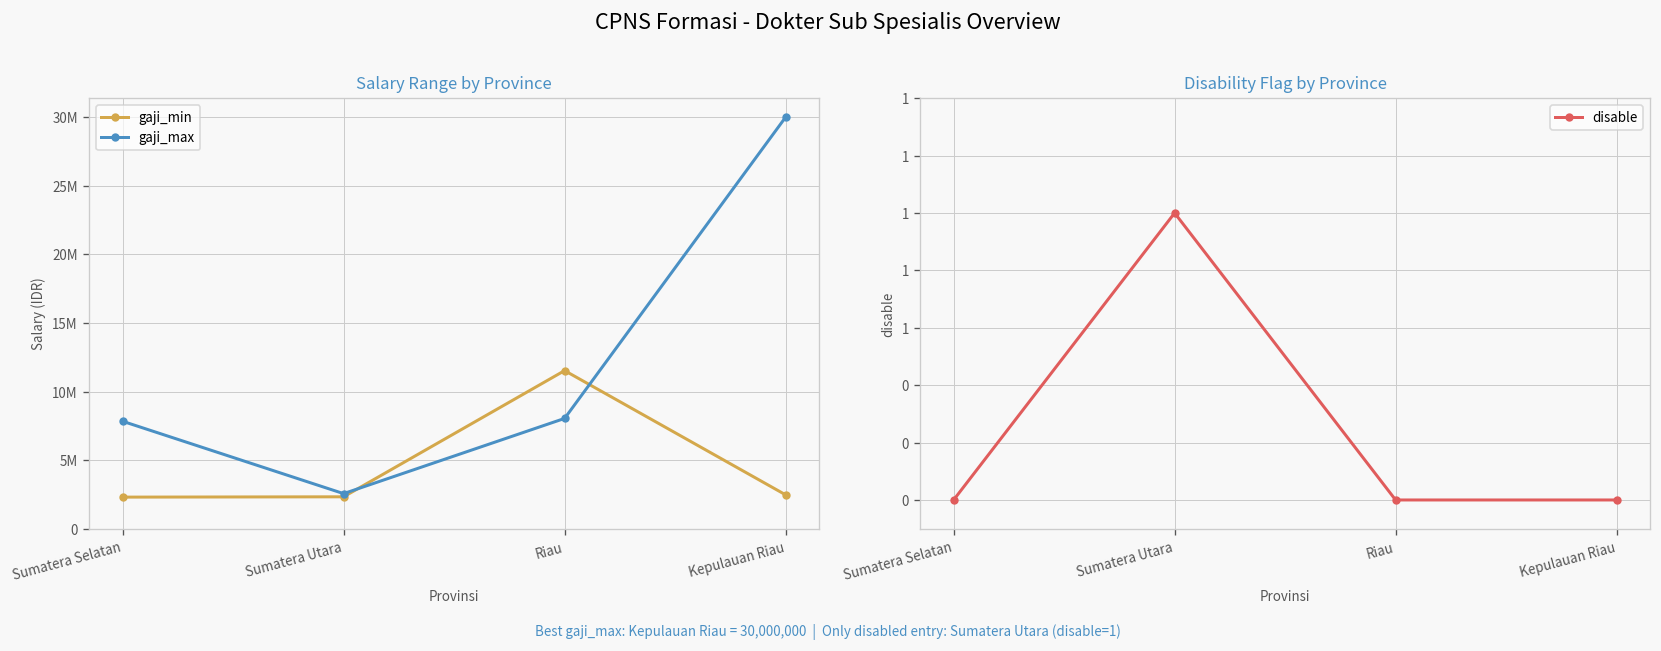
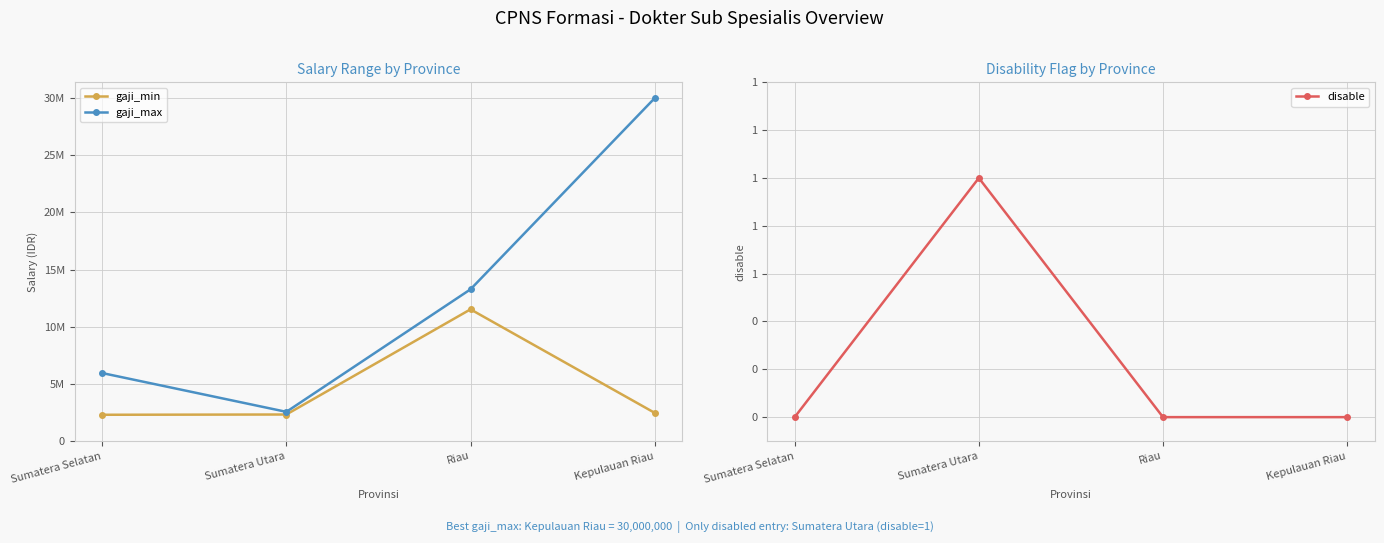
Salary Range by Province, gaji_max, Sumatera Selatan: 7800000 -> 6000000
Salary Range by Province, gaji_max, Riau: 8000000 -> 13300000
